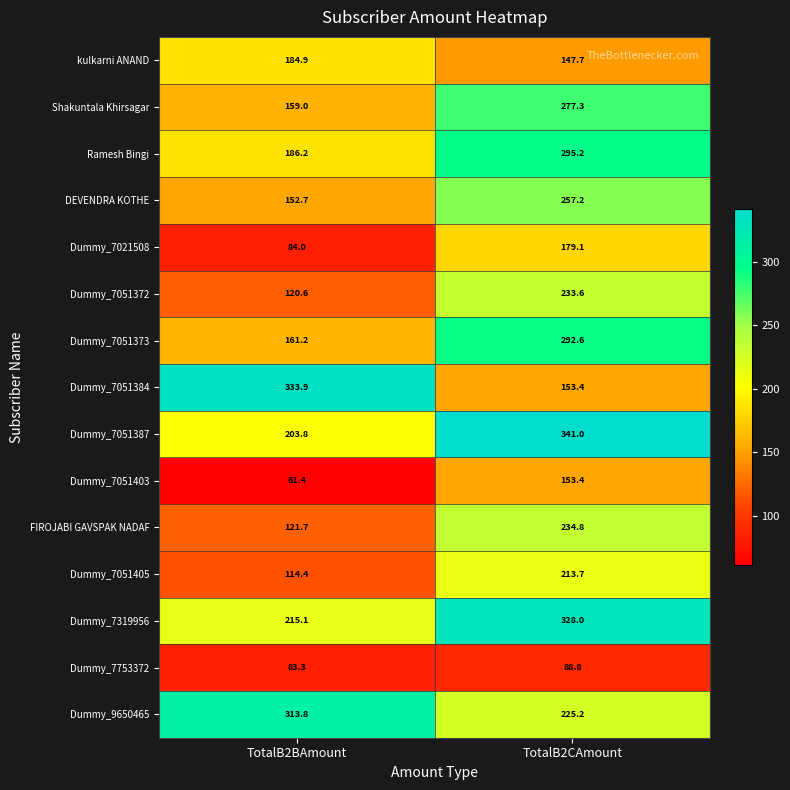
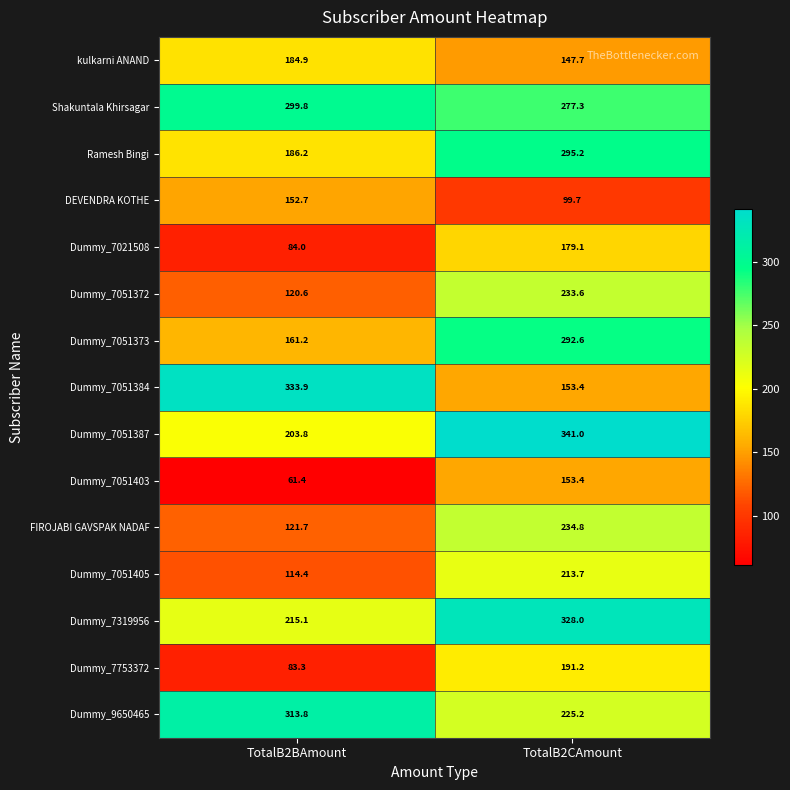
Shakuntala Khirsagar, TotalB2BAmount: 159.0 -> 299.8
DEVENDRA KOTHE, TotalB2CAmount: 257.2 -> 99.7
Dummy_7753372, TotalB2CAmount: 88.8 -> 191.2
